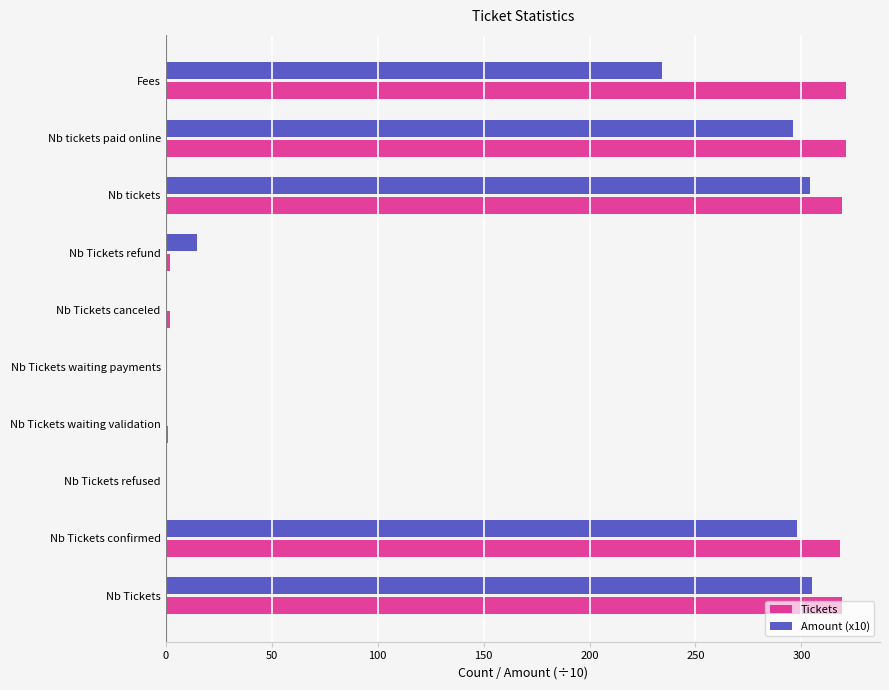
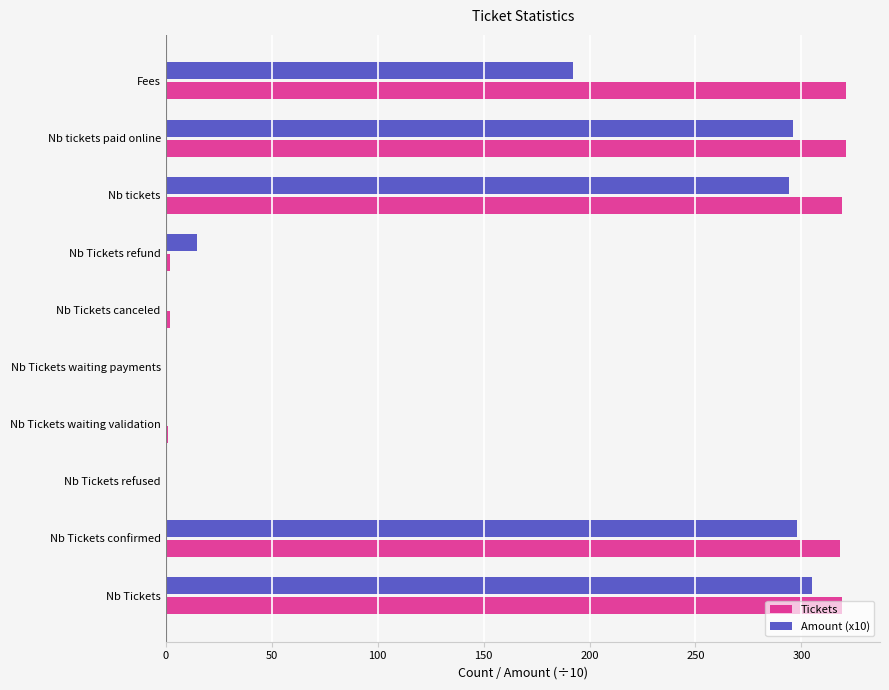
Amount (x10), Fees: 234 -> 192
Amount (x10), Nb tickets: 304 -> 294
